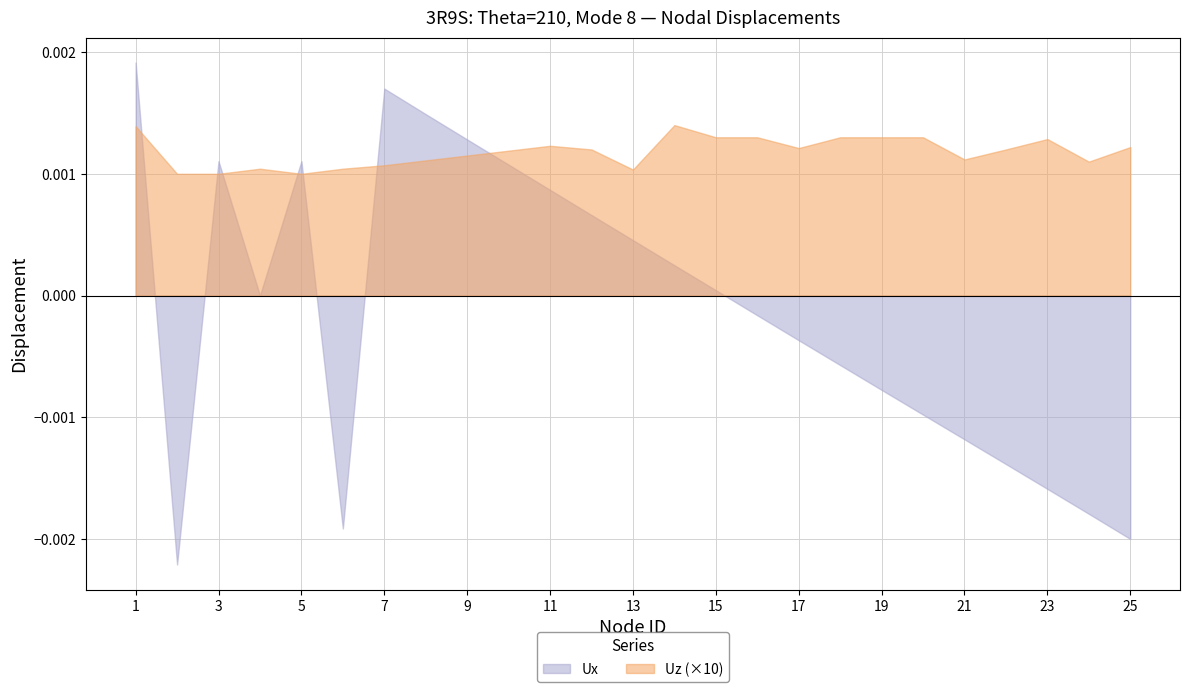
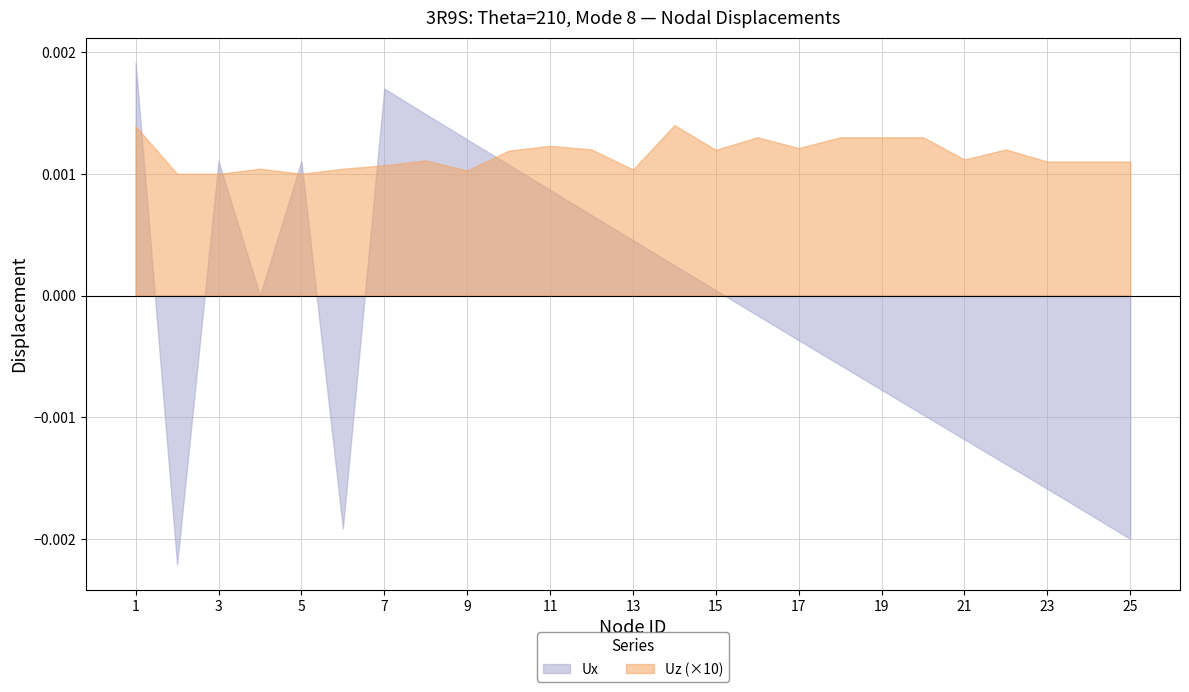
Uz (×10), 9: 0.00115 -> 0.00103
Uz (×10), 15: 0.00130 -> 0.00120
Uz (×10), 23: 0.00129 -> 0.00110
Uz (×10), 25: 0.00122 -> 0.00110
